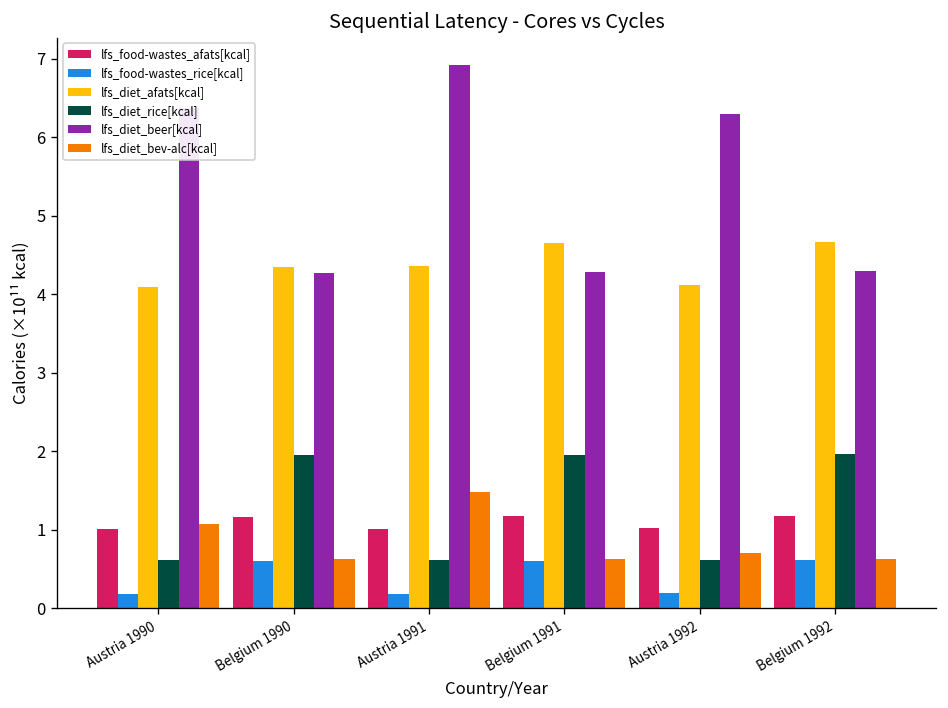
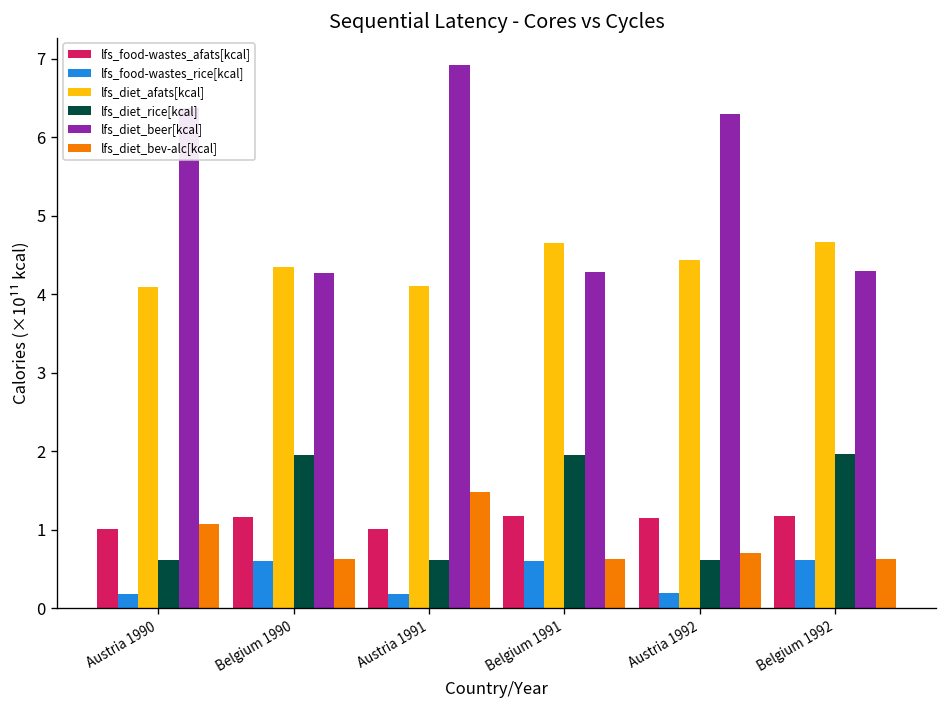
lfs_diet_afats[kcal], Austria 1991: 4.4 -> 4.1
lfs_food-wastes_afats[kcal], Austria 1992: 1.0 -> 1.2
lfs_diet_afats[kcal], Austria 1992: 4.1 -> 4.4
